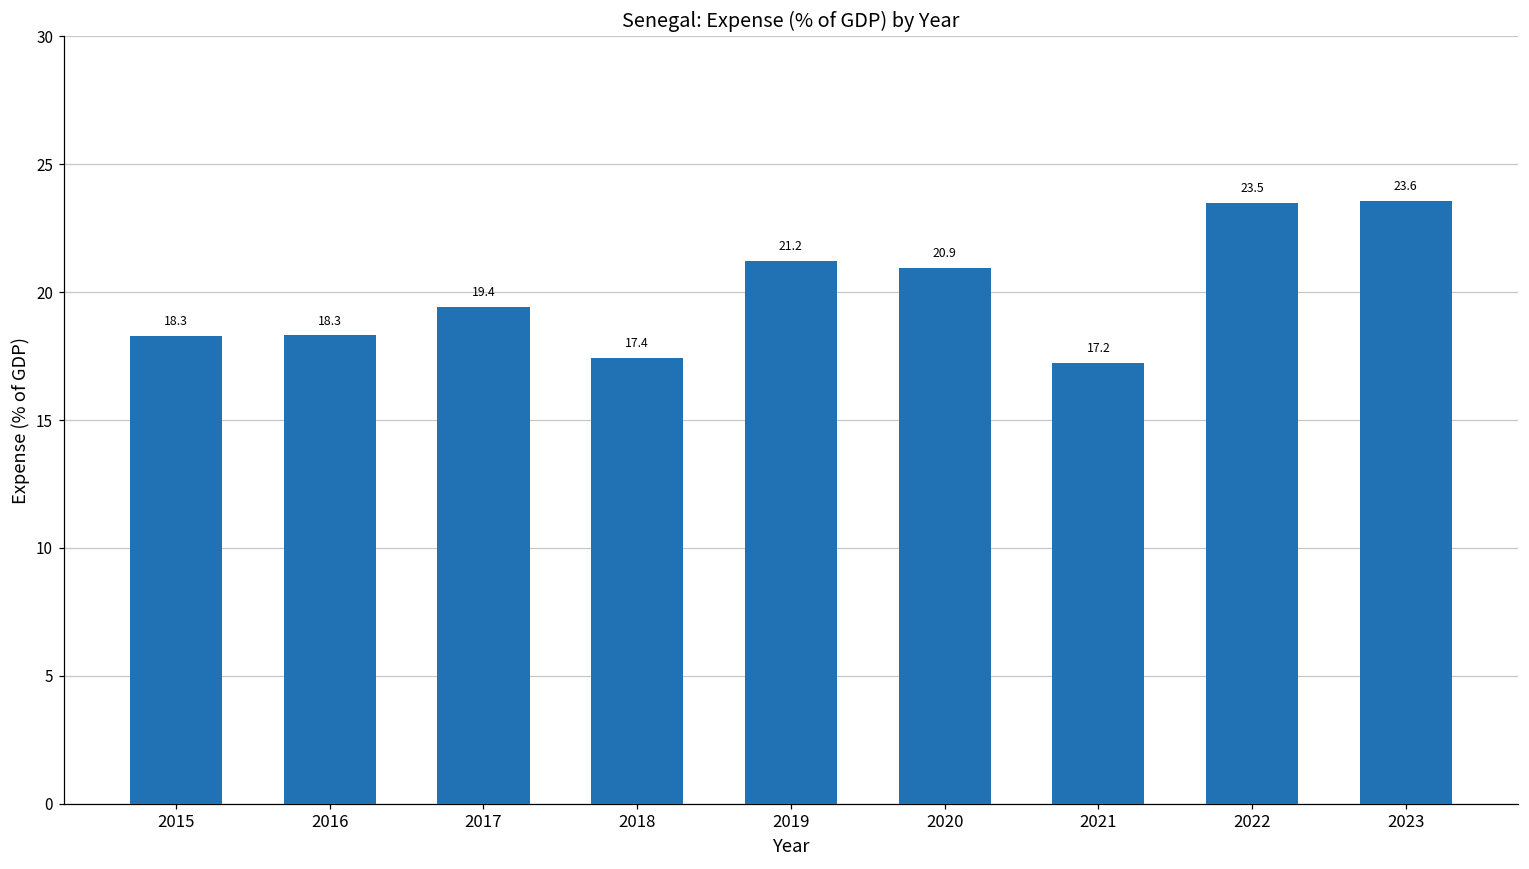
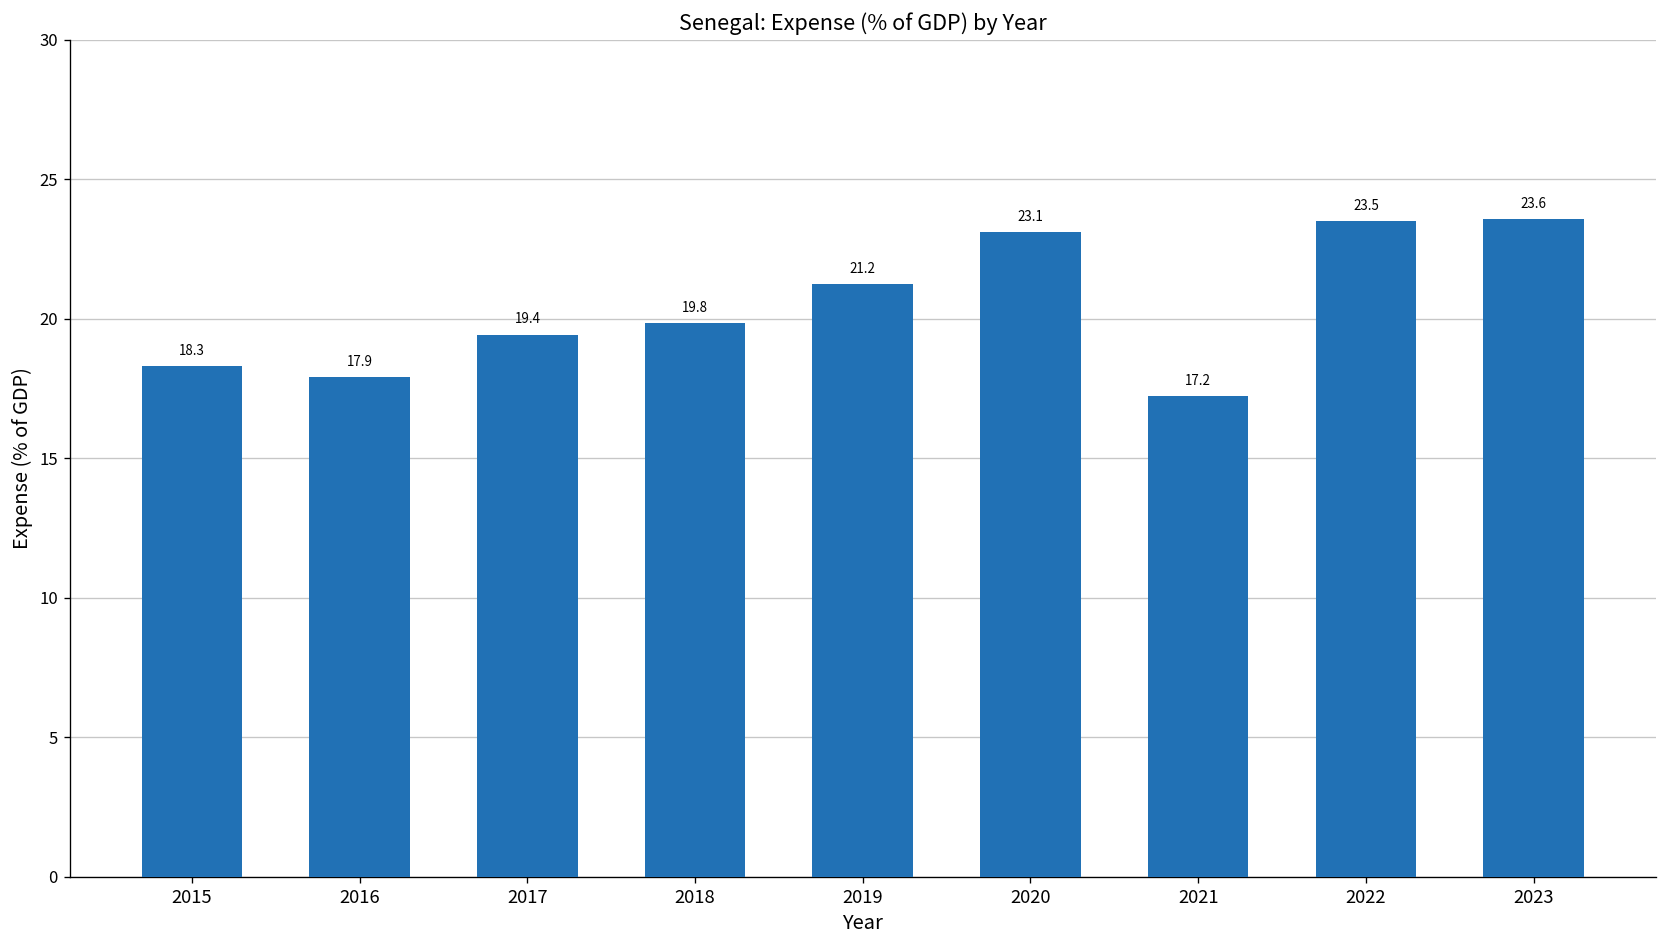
2016: 18.3 -> 17.9
2018: 17.4 -> 19.8
2020: 20.9 -> 23.1
